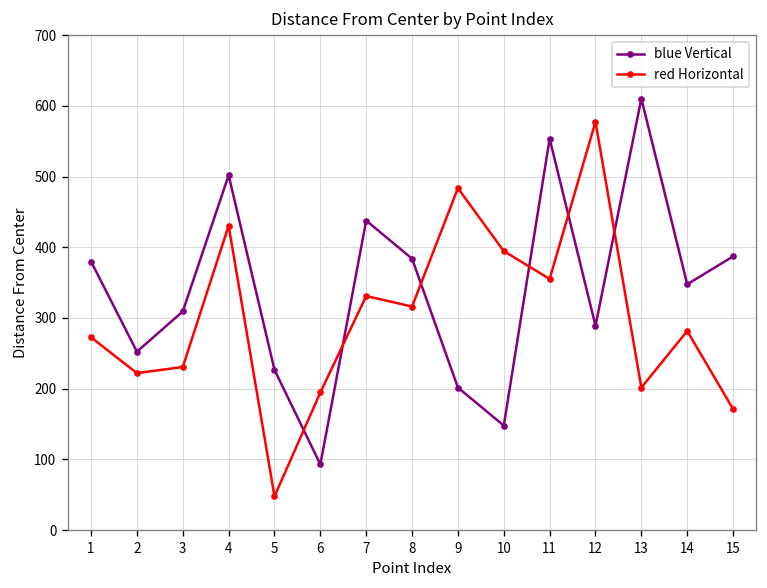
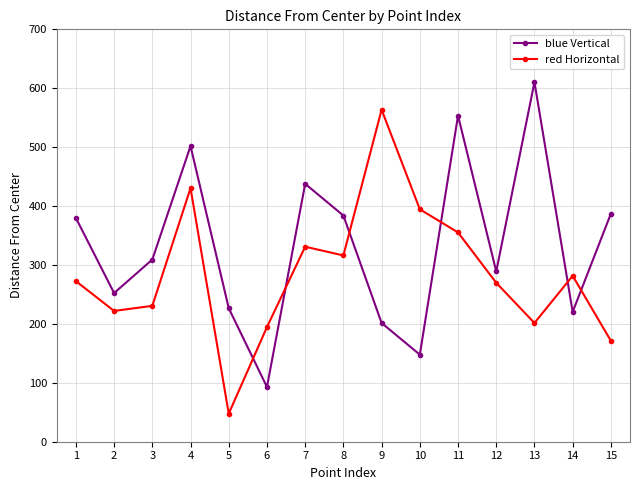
red Horizontal, 9: 480 -> 560
red Horizontal, 12: 580 -> 270
blue Vertical, 14: 350 -> 220
